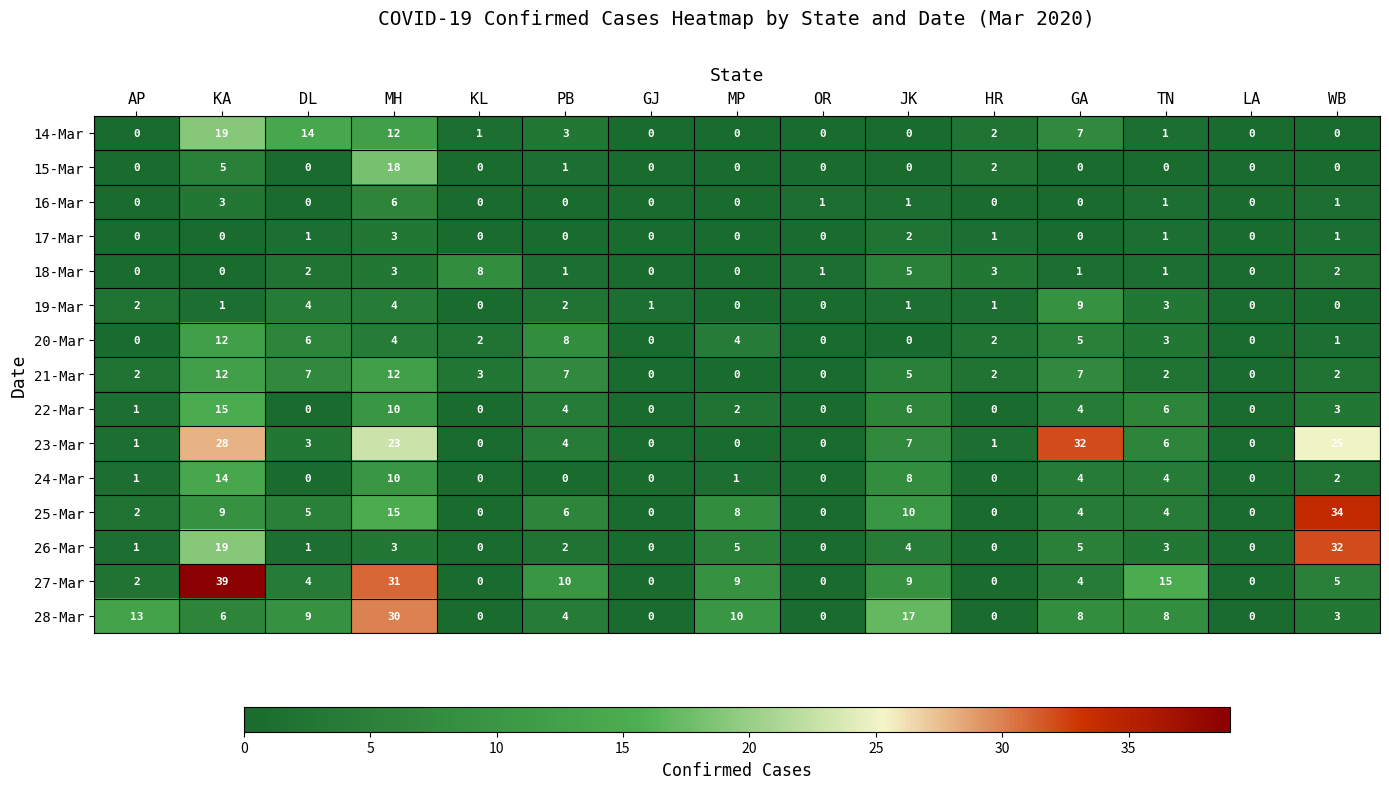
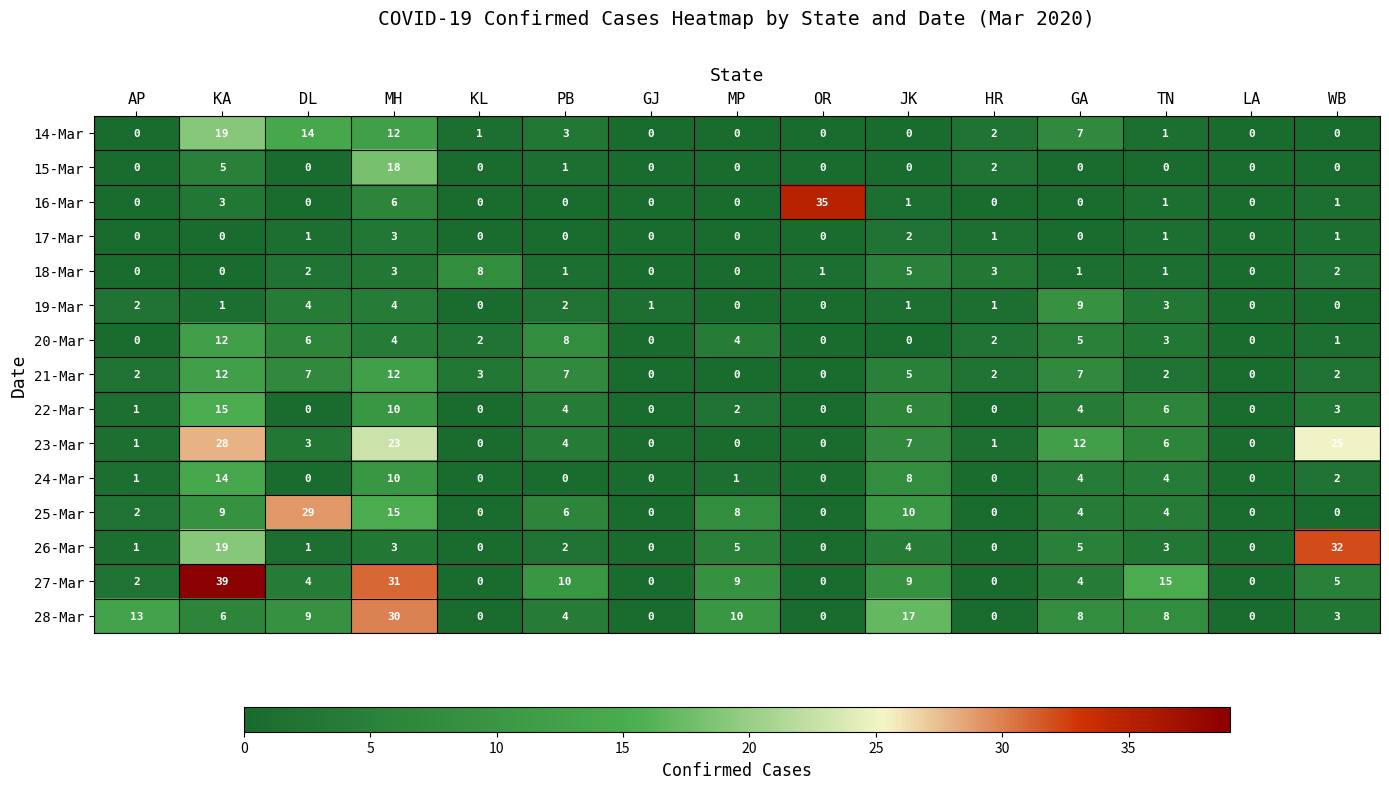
16-Mar, OR: 1 -> 35
23-Mar, GA: 32 -> 12
25-Mar, DL: 5 -> 29
25-Mar, WB: 34 -> 0
